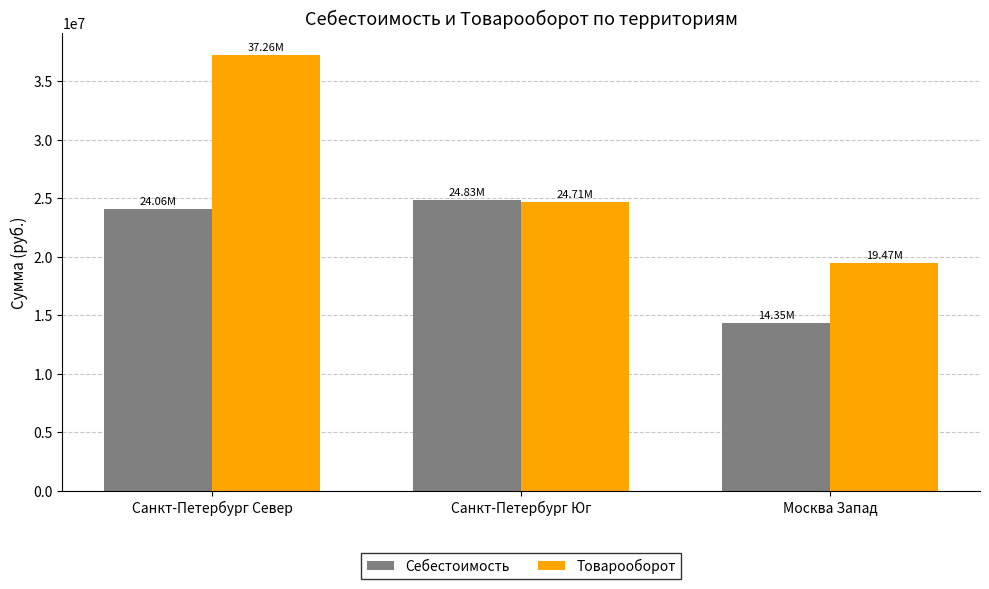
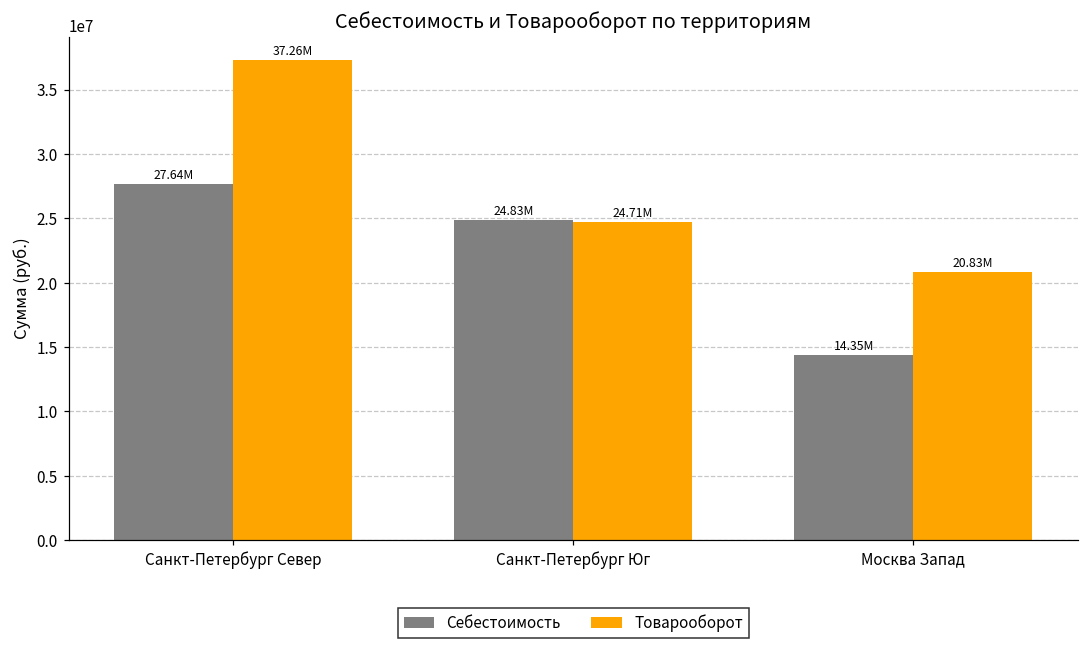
Себестоимость, Санкт-Петербург Север: 24.06M -> 27.64M
Товарооборот, Москва Запад: 19.47M -> 20.83M
